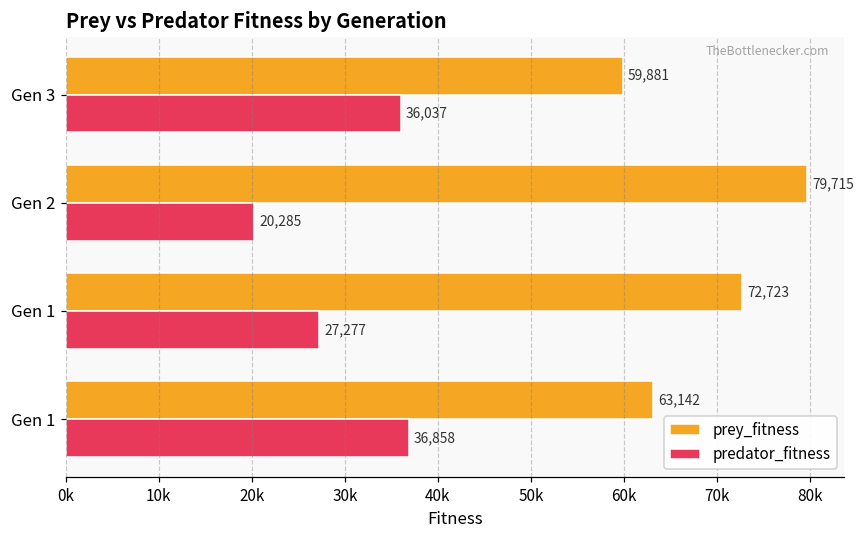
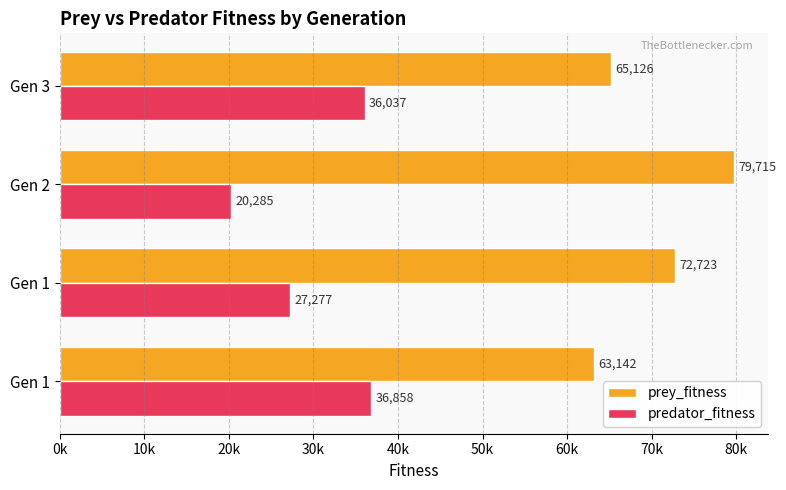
prey_fitness, Gen 3: 59,881 -> 65,126
